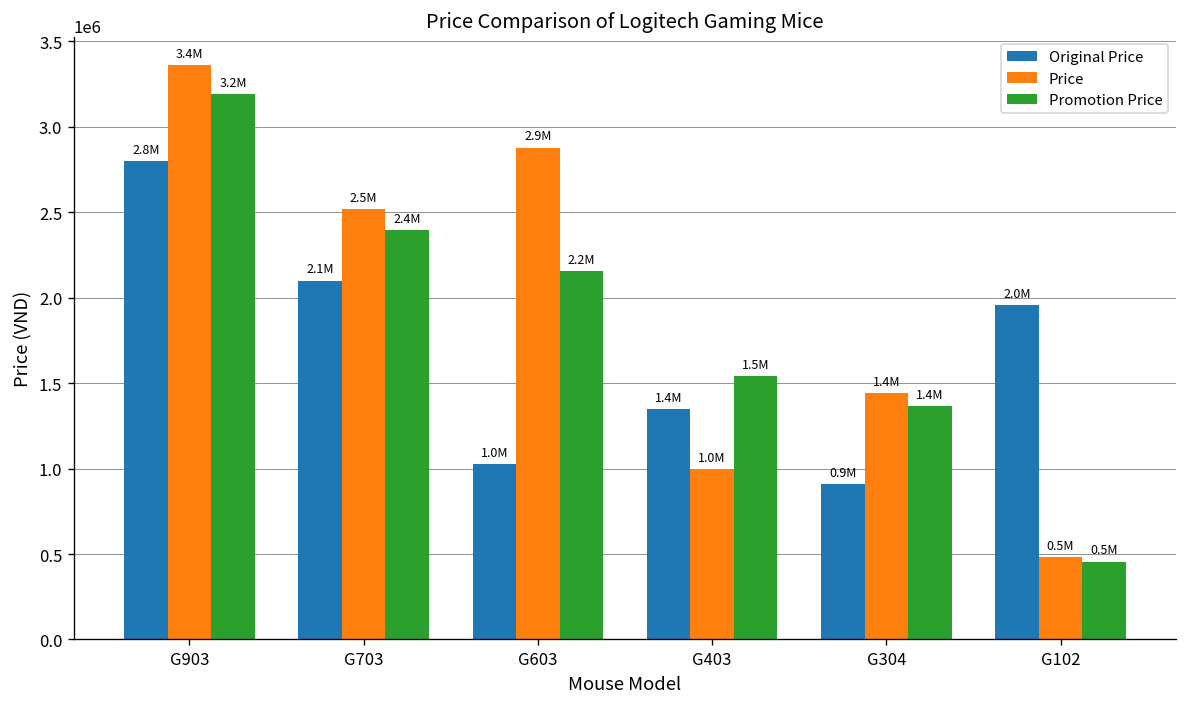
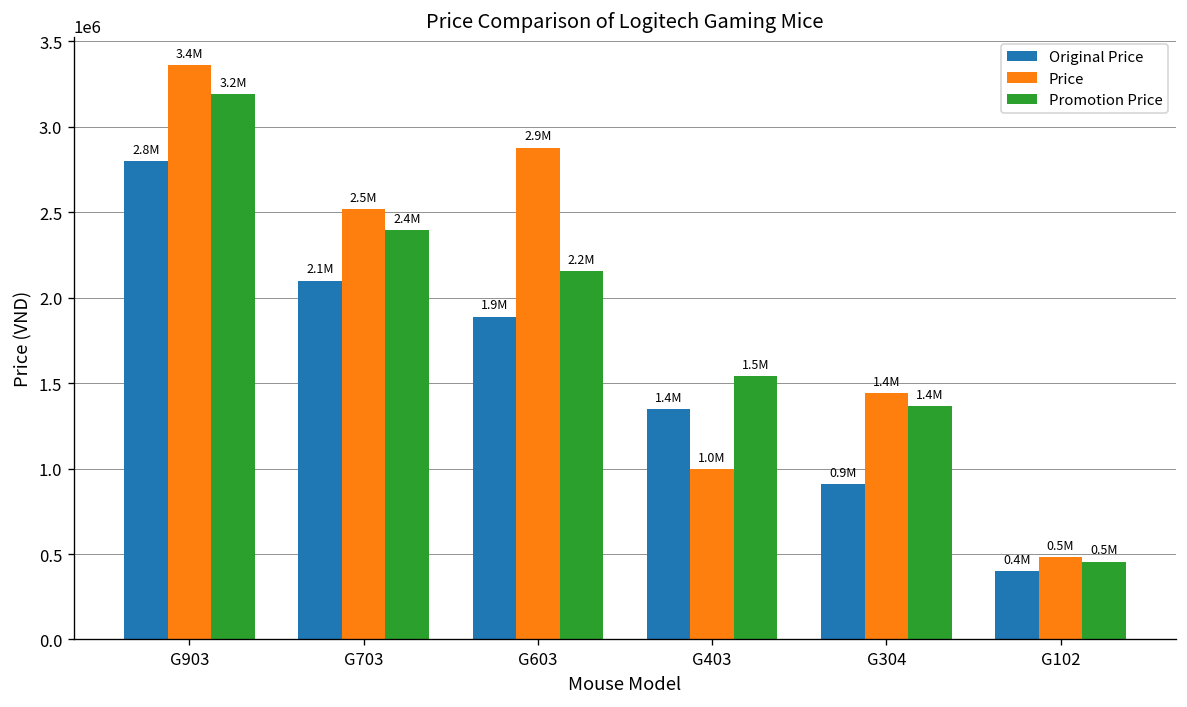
Original Price, G603: 1.0M -> 1.9M
Original Price, G102: 2.0M -> 0.4M
